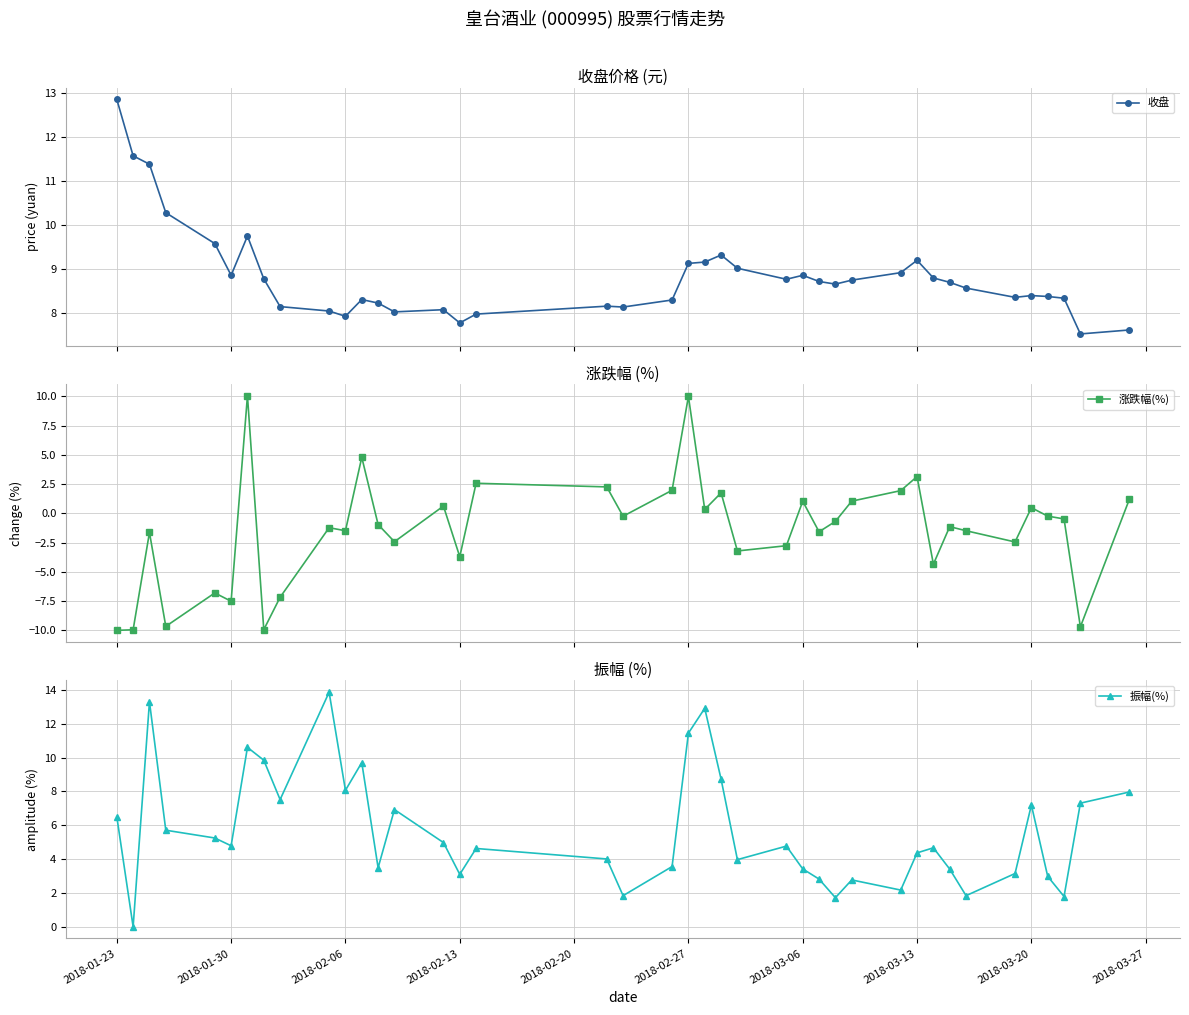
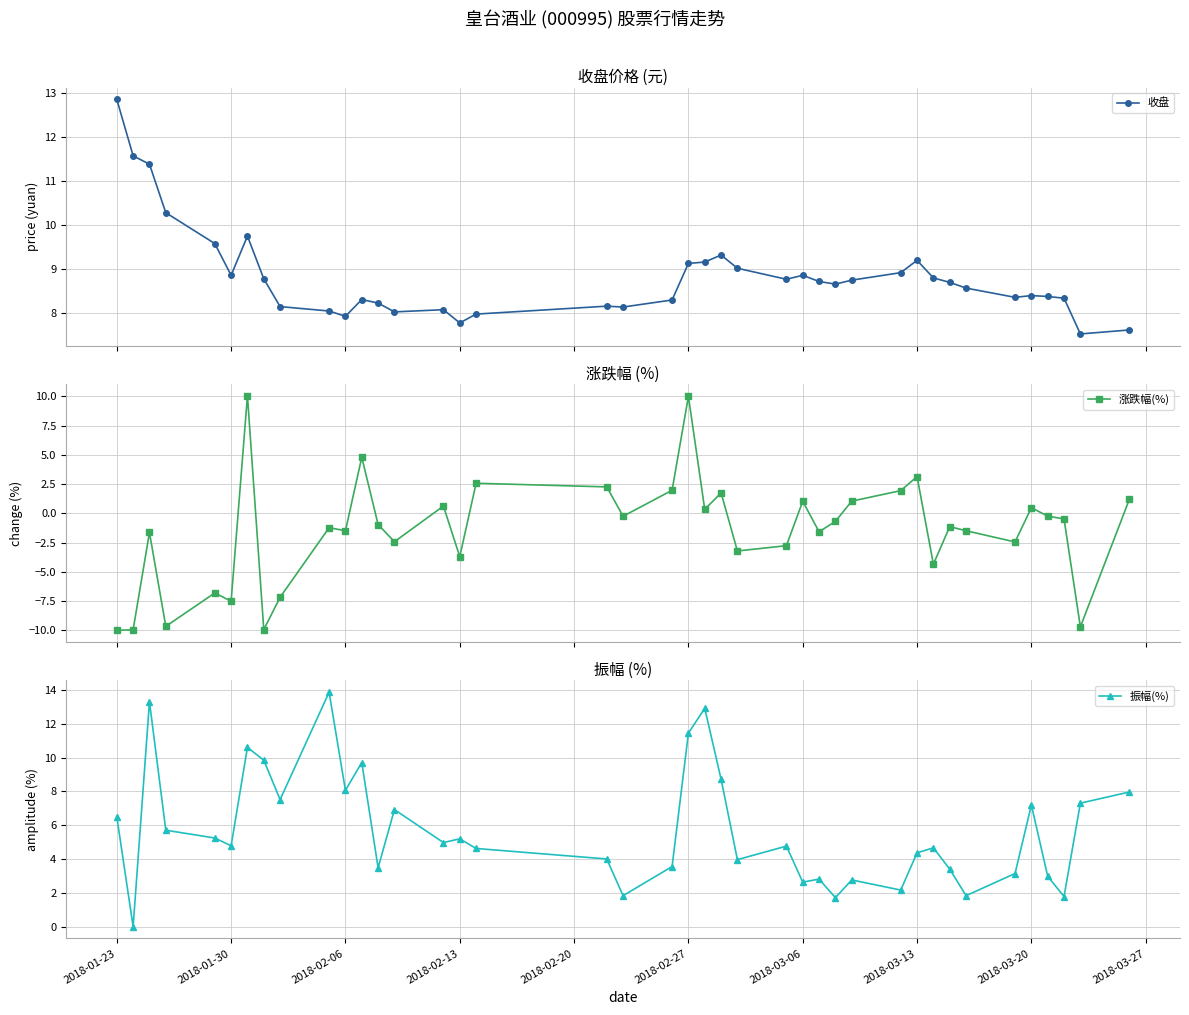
振幅 (%), 2018-02-13: 3.1 -> 5.2
振幅 (%), 2018-03-06: 3.4 -> 2.6
